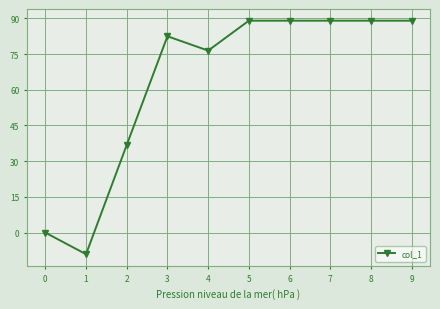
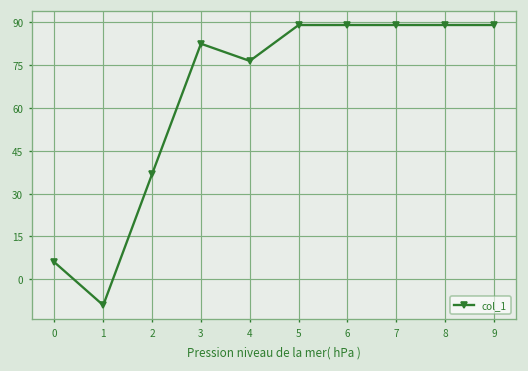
0: 0 -> 6
